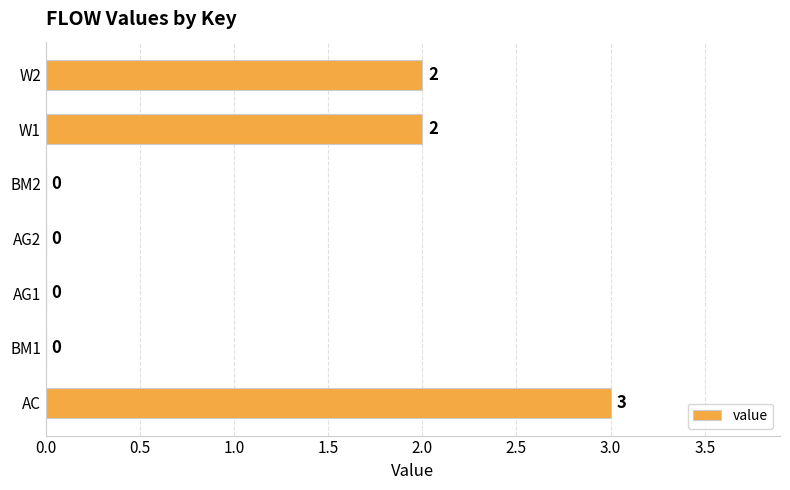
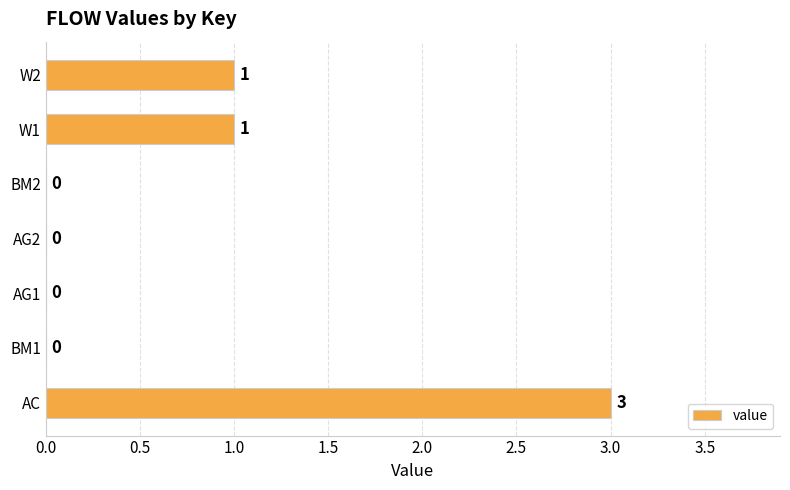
W2: 2 -> 1
W1: 2 -> 1
